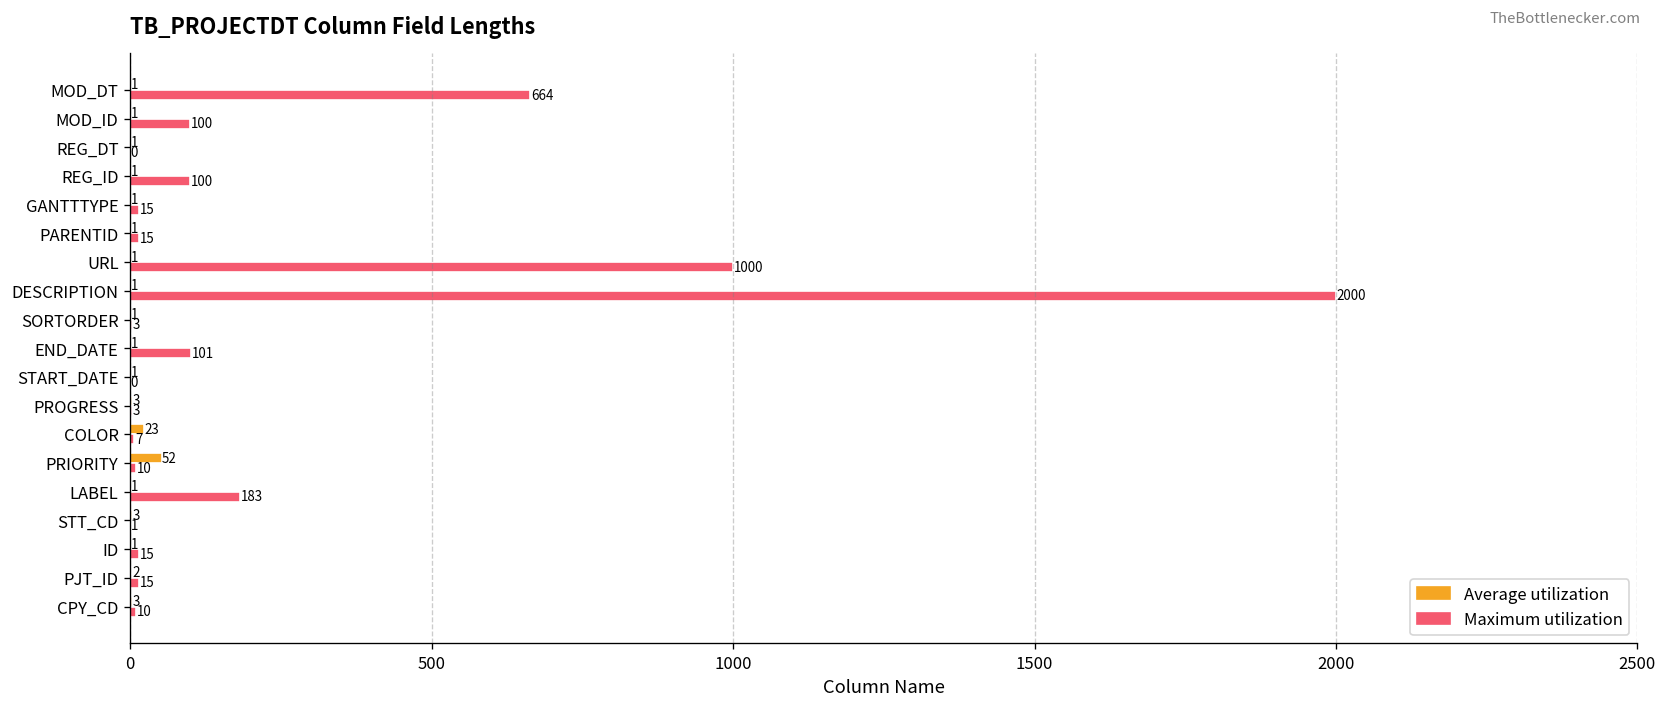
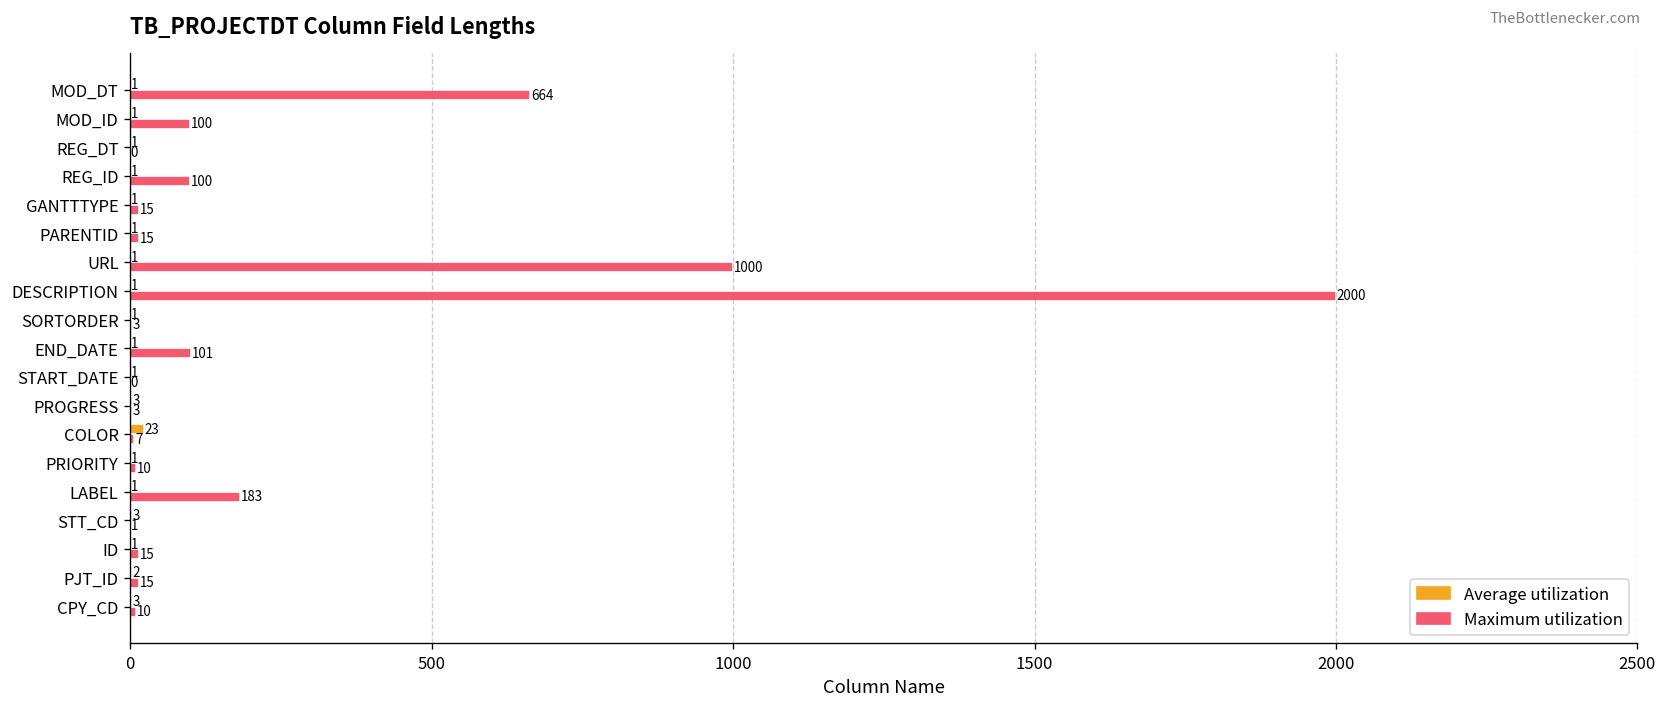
Average utilization, PRIORITY: 52 -> 1
